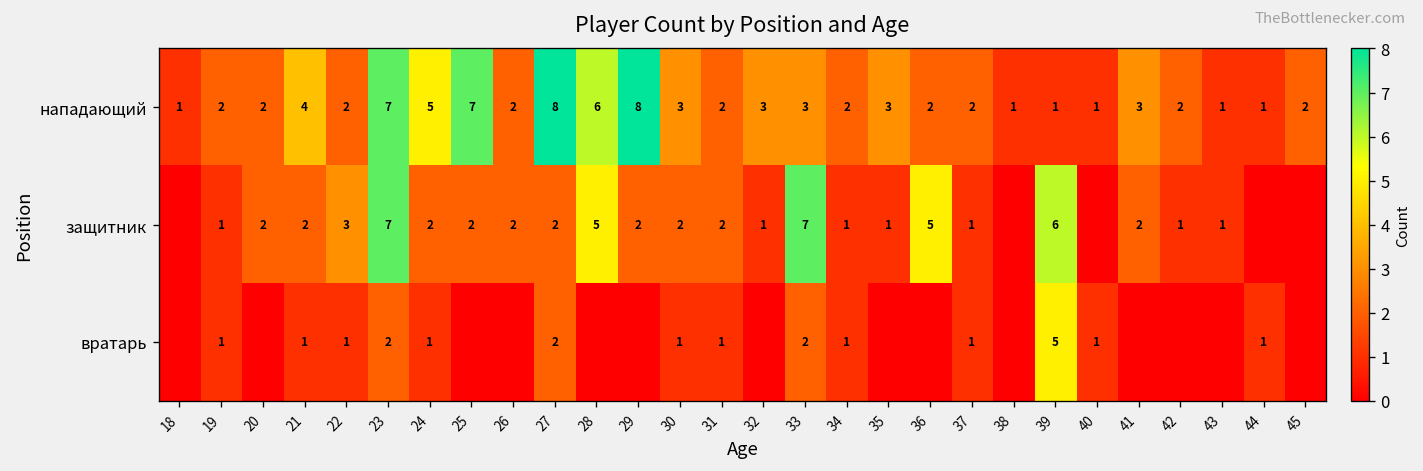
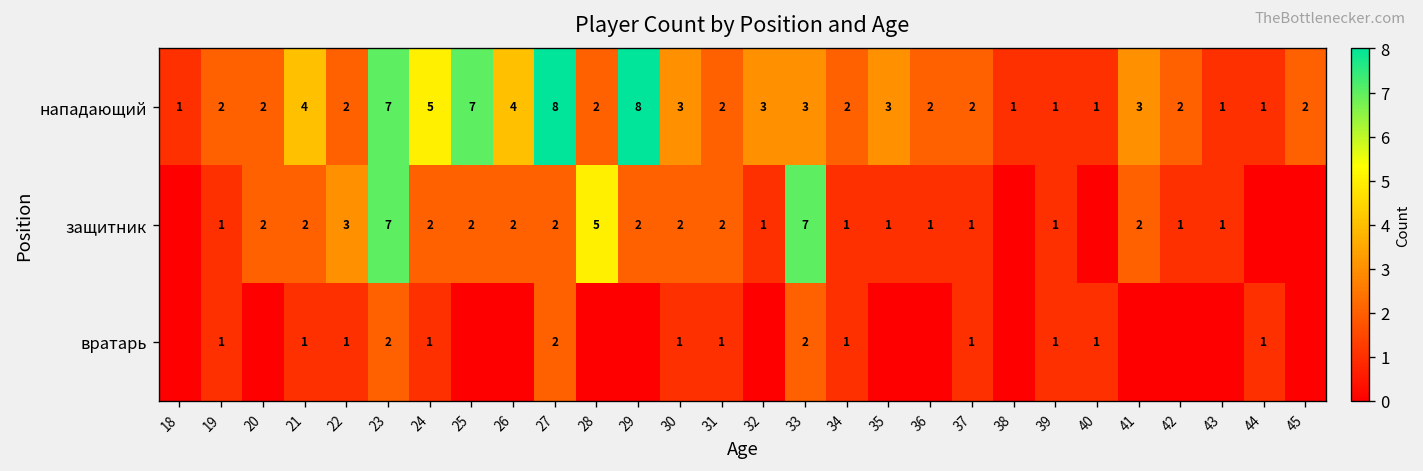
нападающий, 26: 2 -> 4
нападающий, 28: 6 -> 2
защитник, 36: 5 -> 1
защитник, 39: 6 -> 1
вратарь, 39: 5 -> 1
